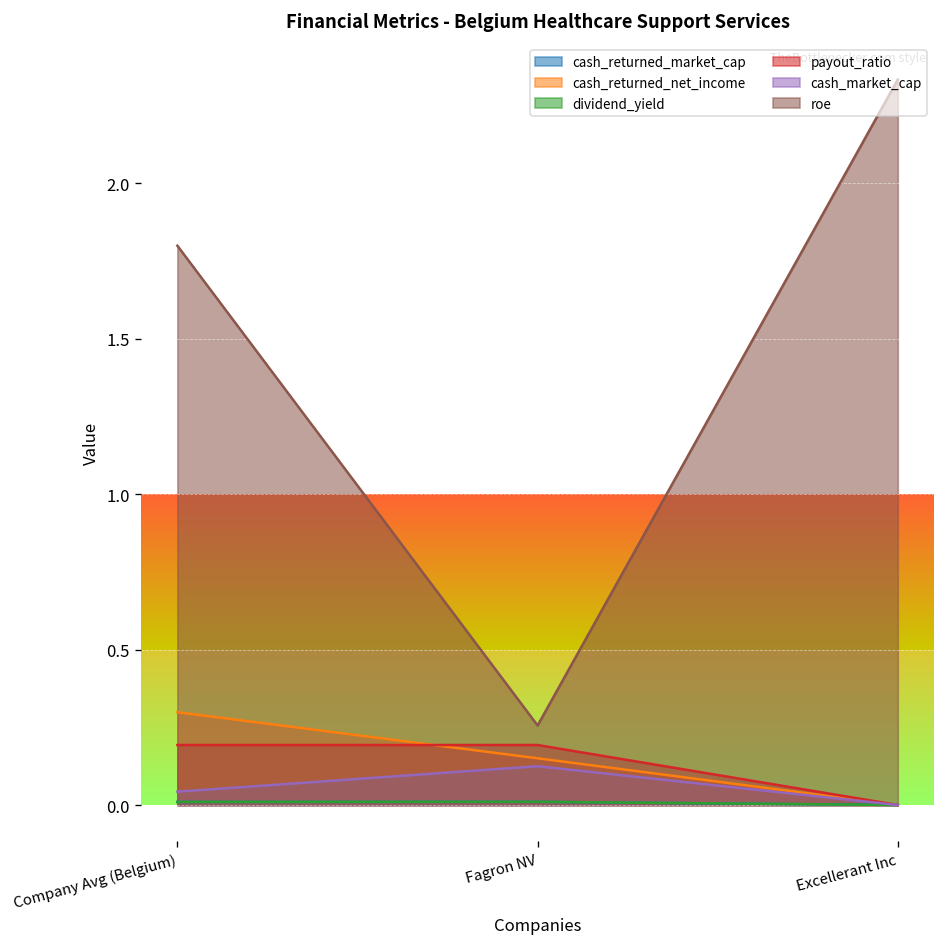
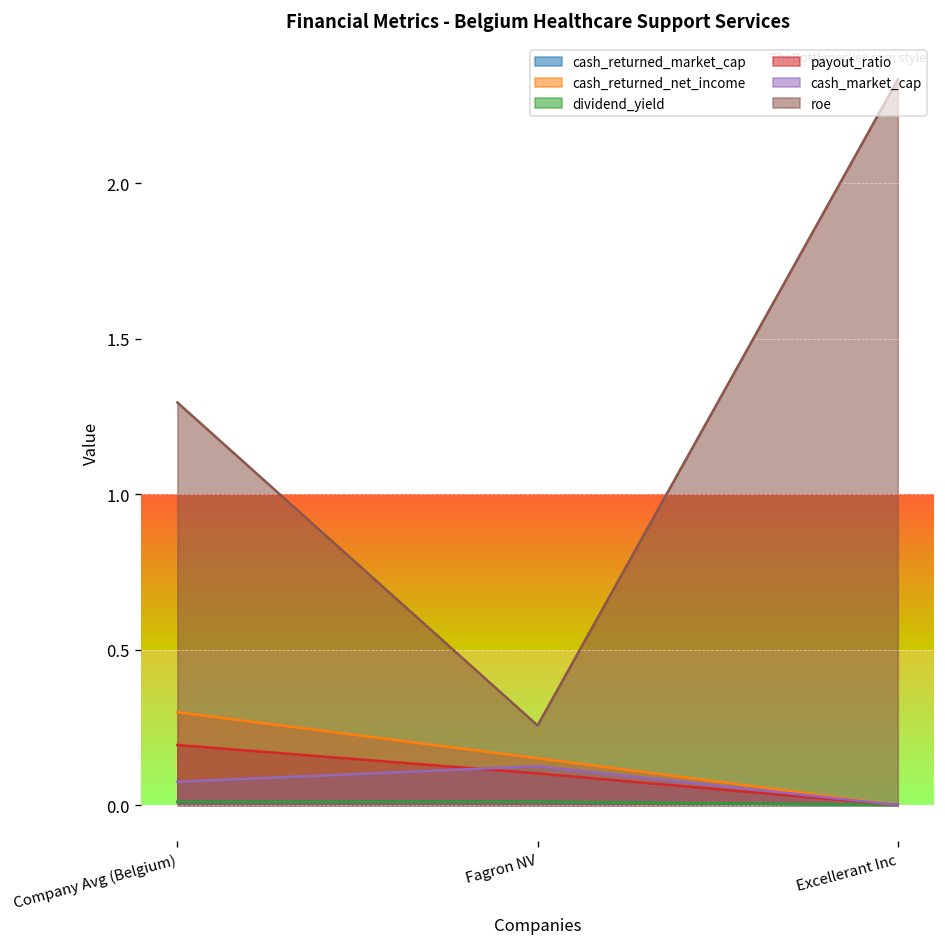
cash_market_cap, Company Avg (Belgium): 0.04 -> 0.07
roe, Company Avg (Belgium): 1.80 -> 1.29
payout_ratio, Fagron NV: 0.19 -> 0.10
